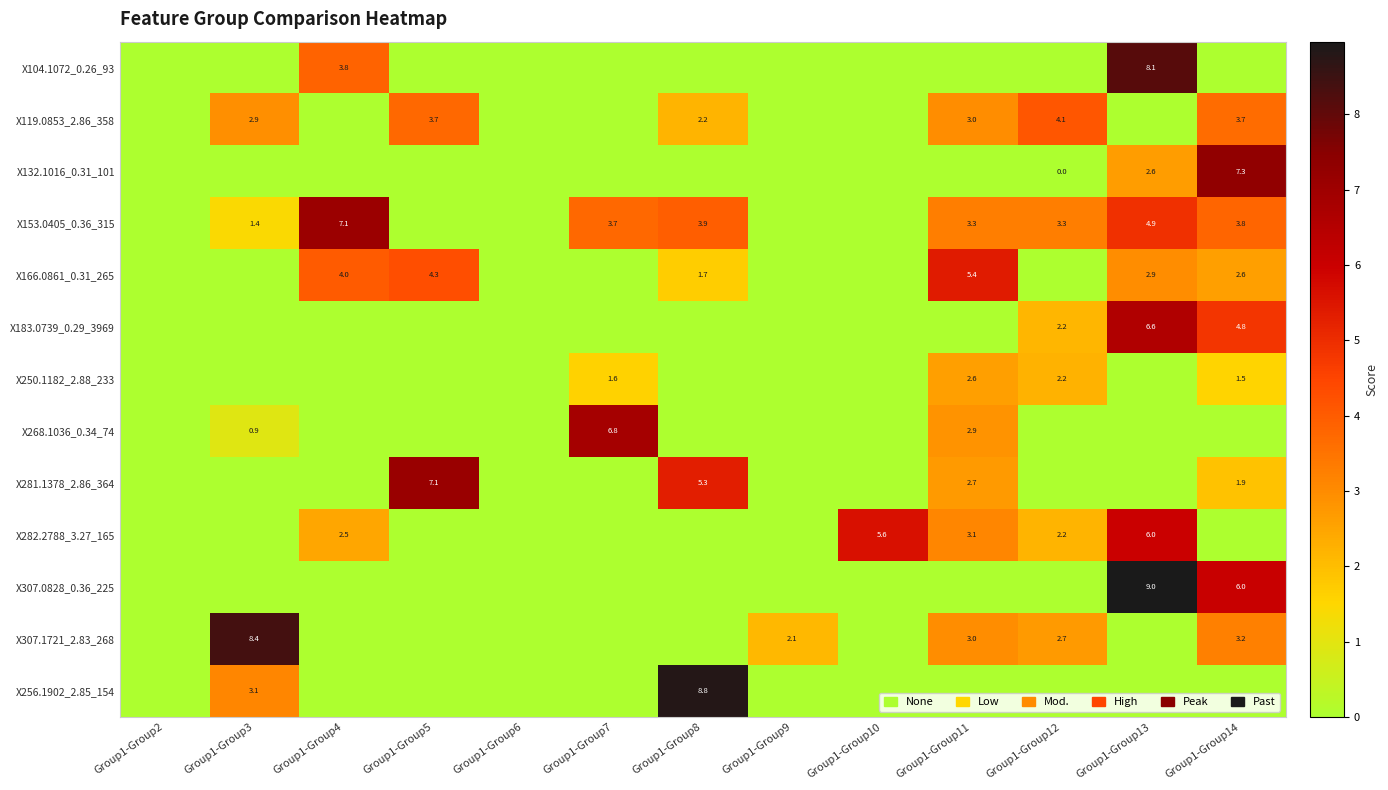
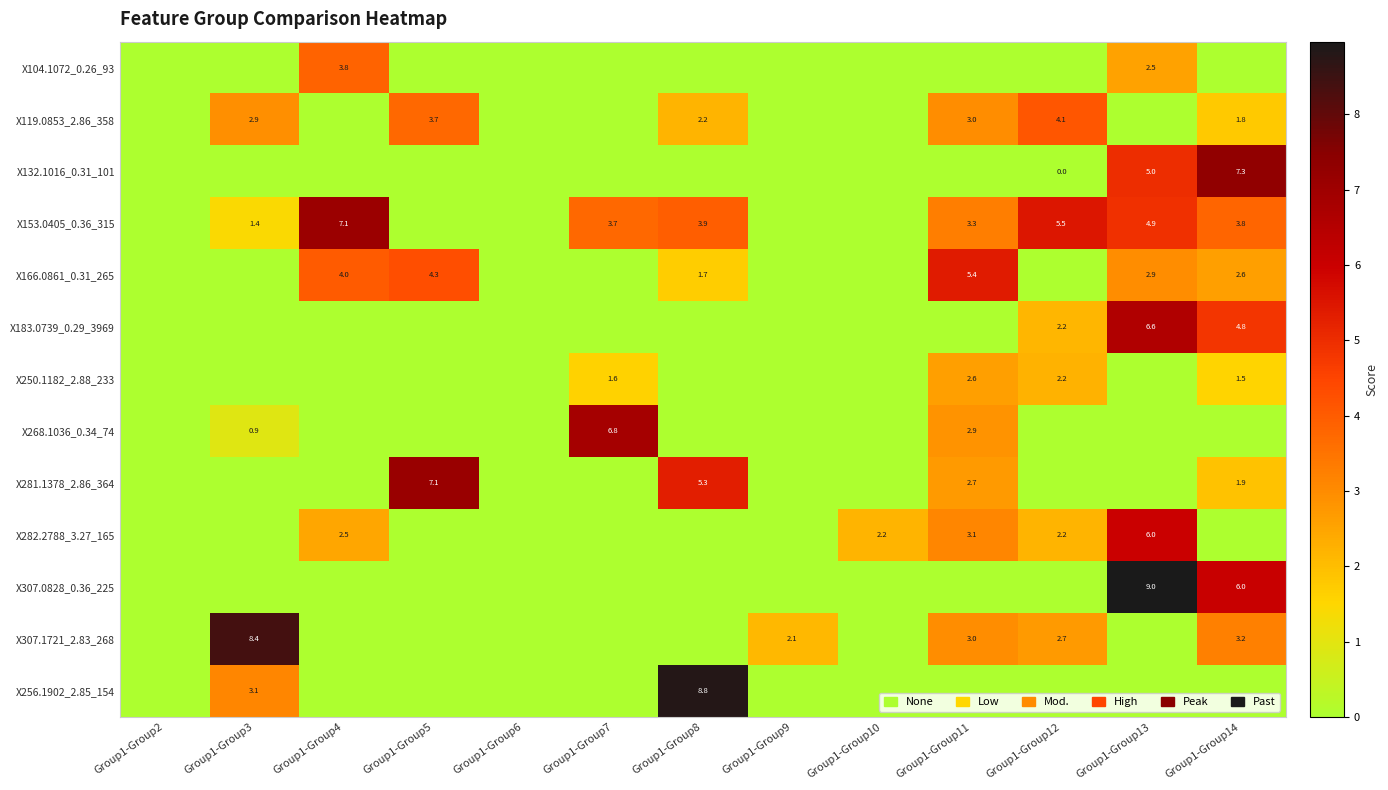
X104.1072_0.26_93, Group1-Group13: 8.1 -> 2.5
X119.0853_2.86_358, Group1-Group14: 3.7 -> 1.8
X132.1016_0.31_101, Group1-Group13: 2.6 -> 5.0
X153.0405_0.36_315, Group1-Group12: 3.3 -> 5.5
X282.2788_3.27_165, Group1-Group10: 5.6 -> 2.2
